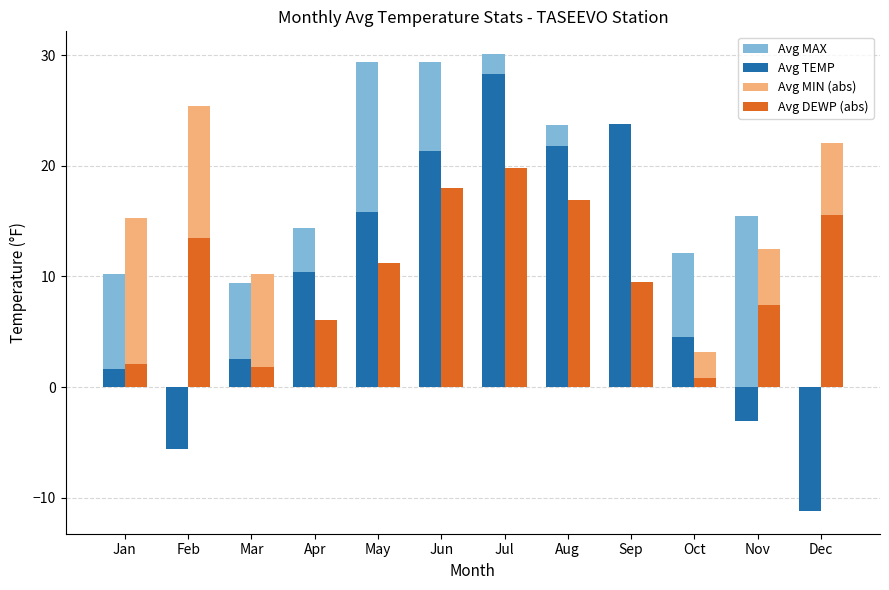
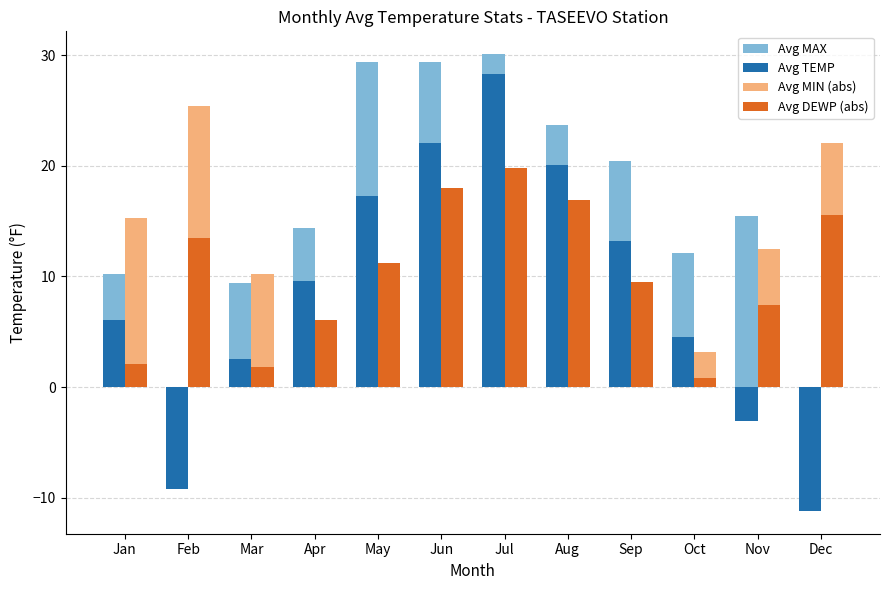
Avg TEMP, Jan: 1.6 -> 6.1
Avg TEMP, Feb: -5.6 -> -9.2
Avg TEMP, Apr: 10.4 -> 9.6
Avg TEMP, May: 15.8 -> 17.3
Avg TEMP, Jun: 21.3 -> 22.1
Avg TEMP, Aug: 21.8 -> 20.1
Avg TEMP, Sep: 23.8 -> 13.2
